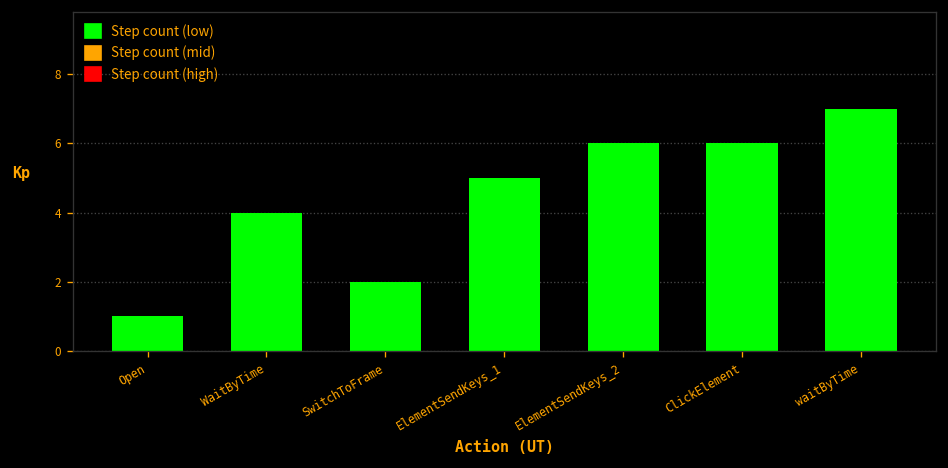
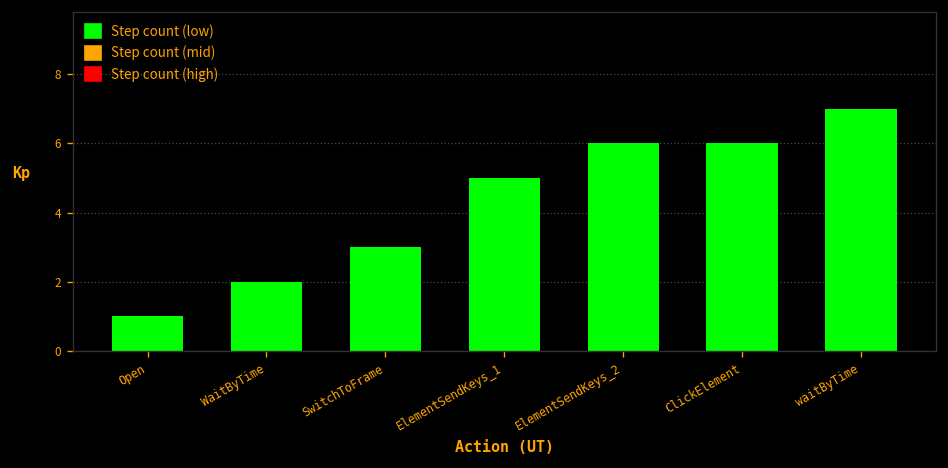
WaitByTime: 4 -> 2
SwitchToFrame: 2 -> 3
